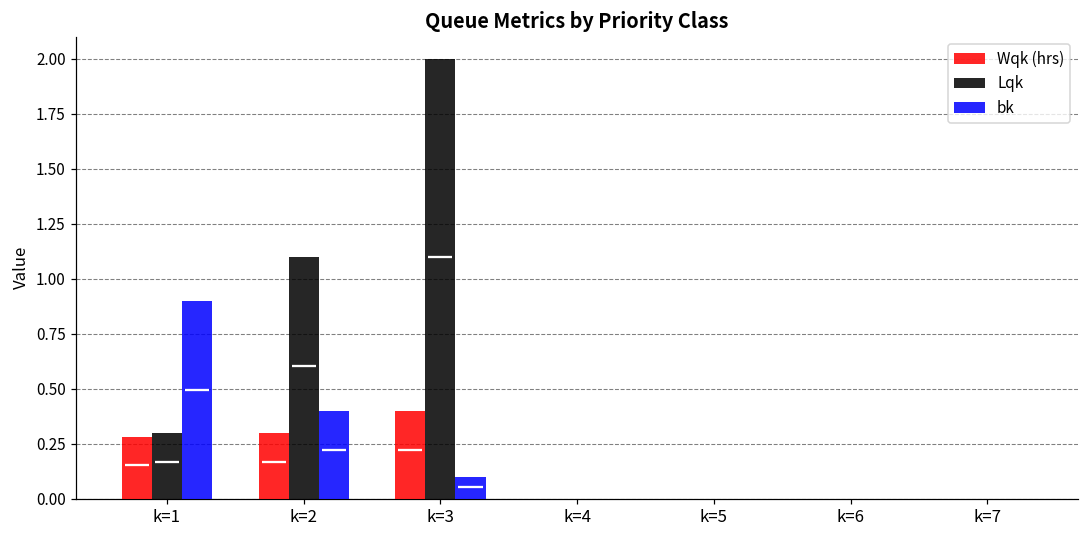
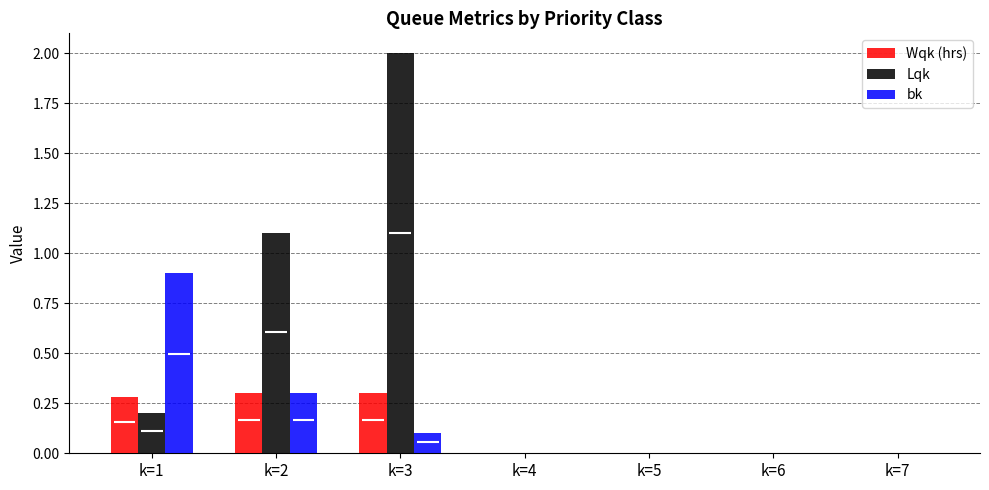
Lqk, k=1: 0.3 -> 0.2
bk, k=2: 0.4 -> 0.3
Wqk (hrs), k=3: 0.4 -> 0.3
